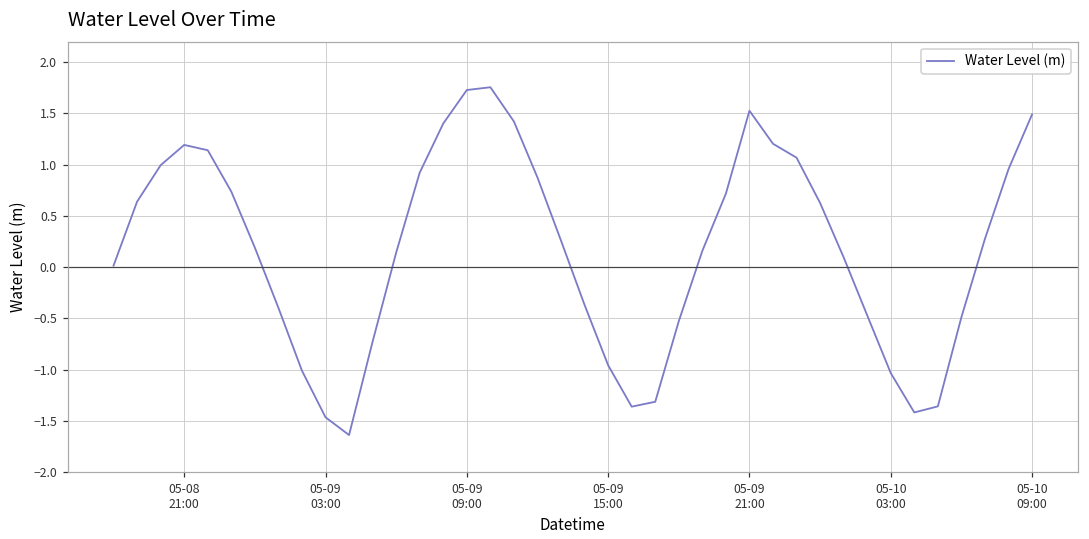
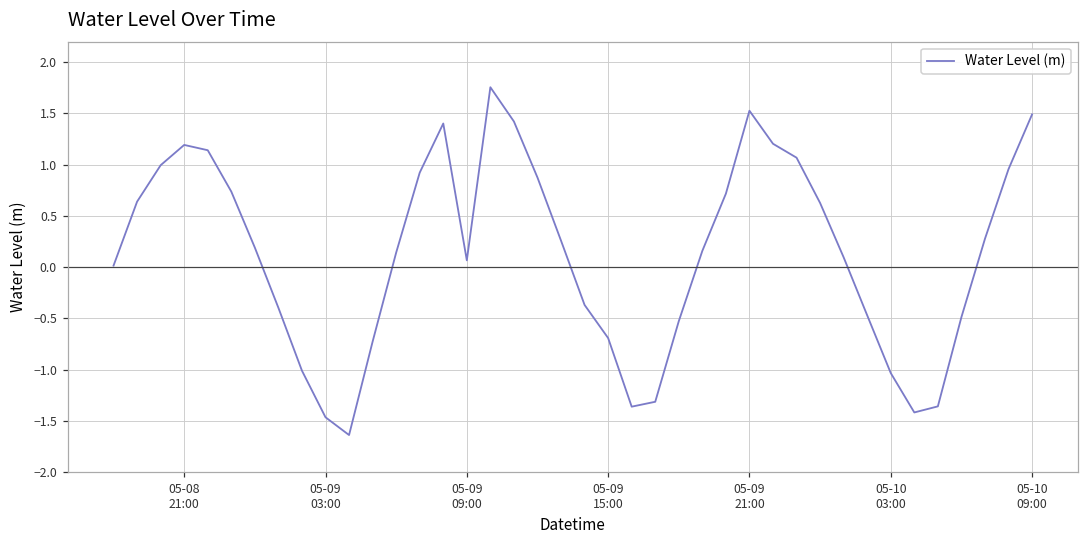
05-09 09:00: 1.7 -> 0.1
05-09 15:00: -1.0 -> -0.7
